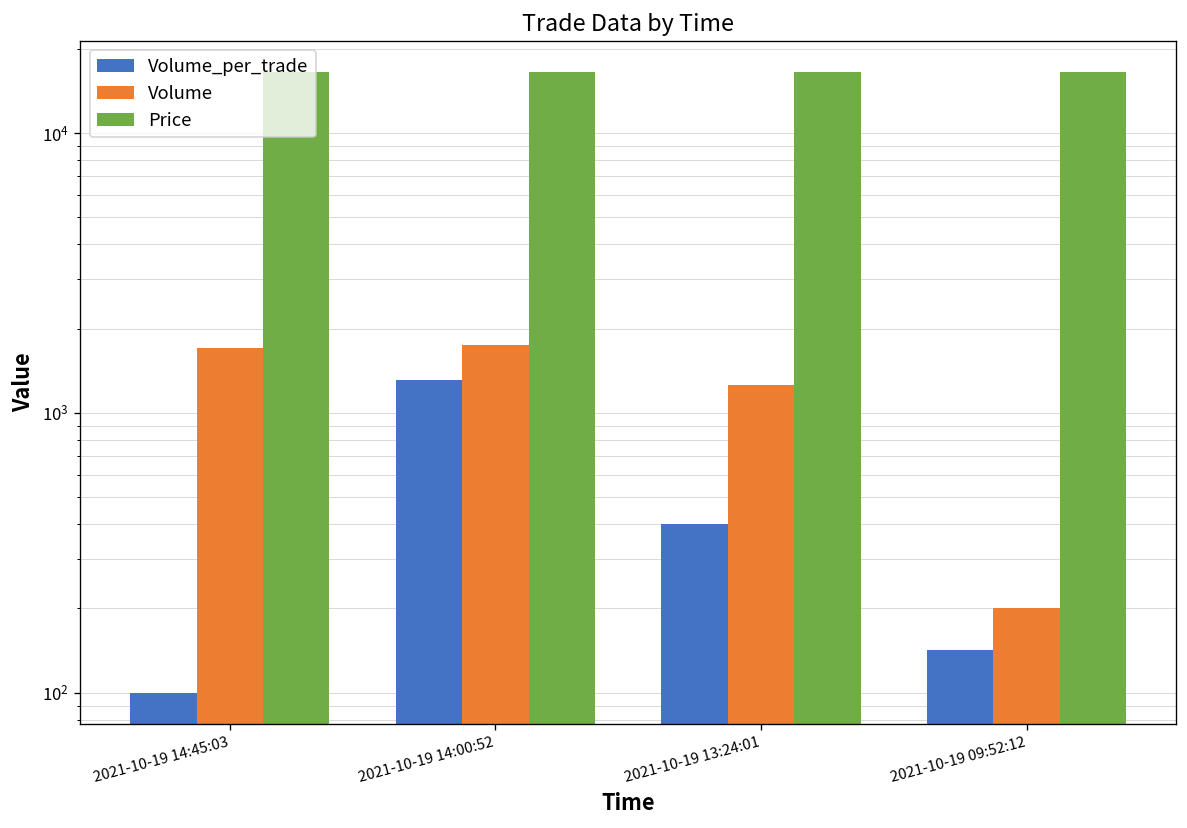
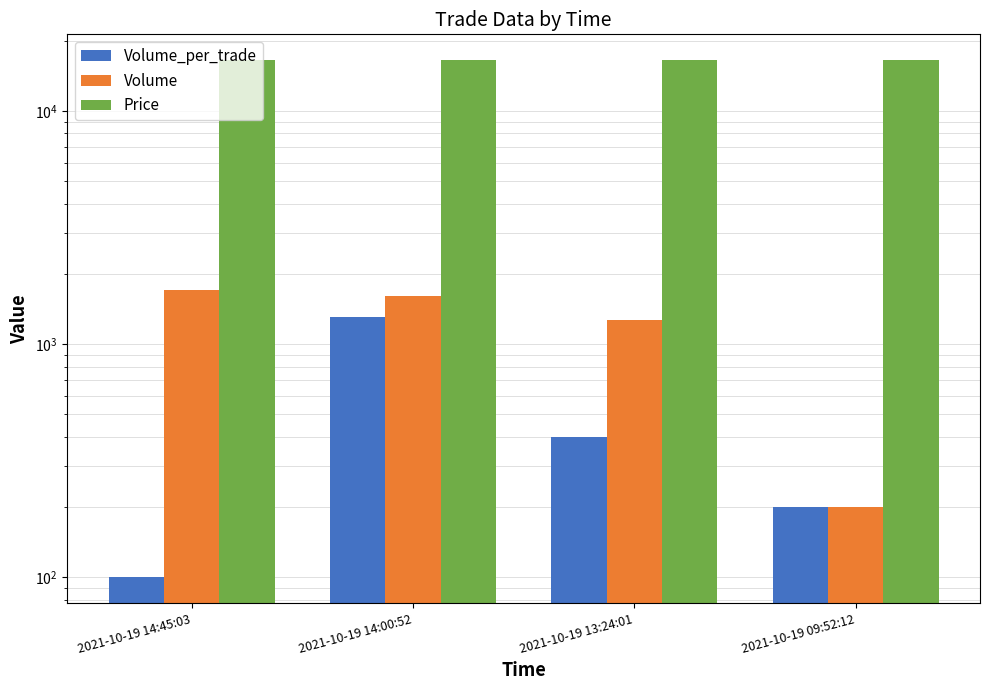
Volume, 2021-10-19 14:00:52: 1700 -> 1600
Volume_per_trade, 2021-10-19 09:52:12: 140 -> 200
